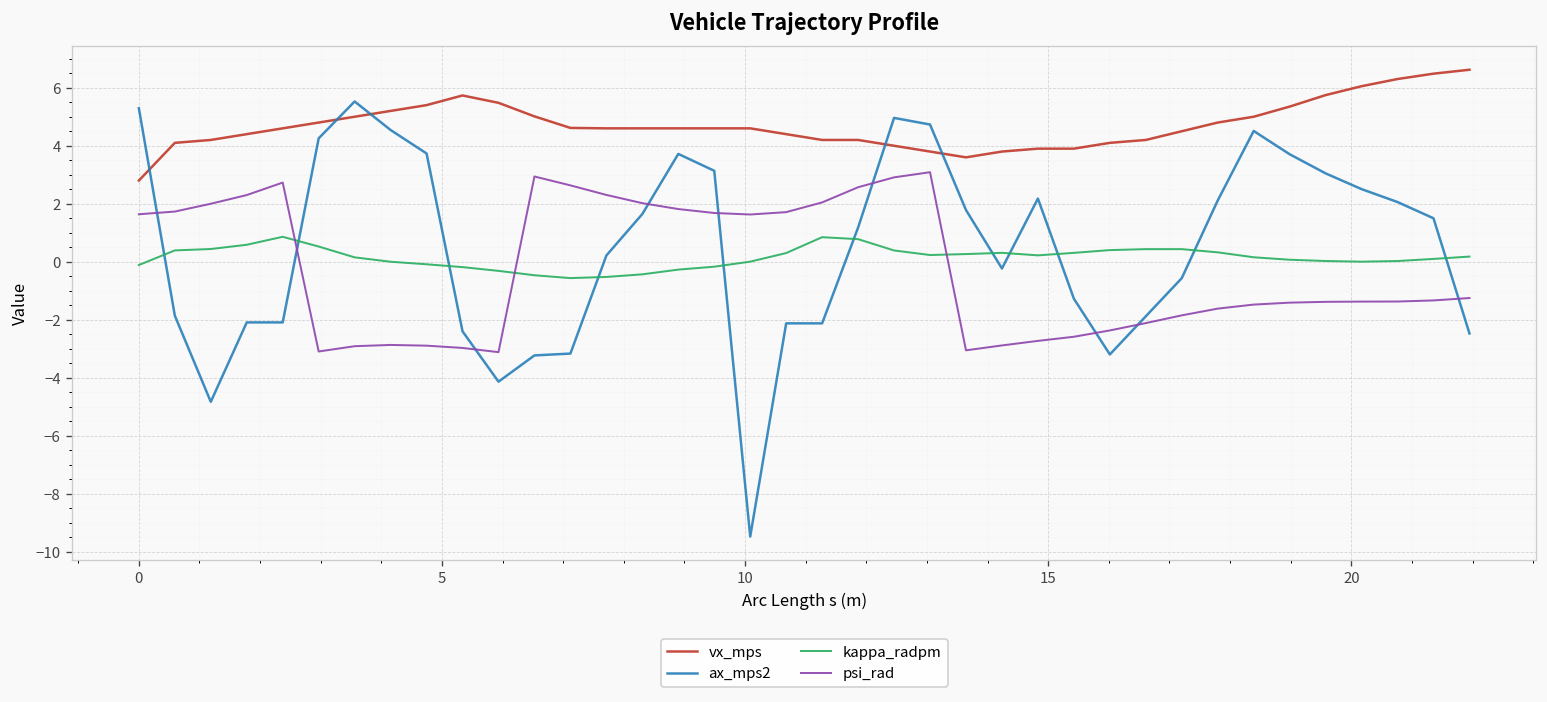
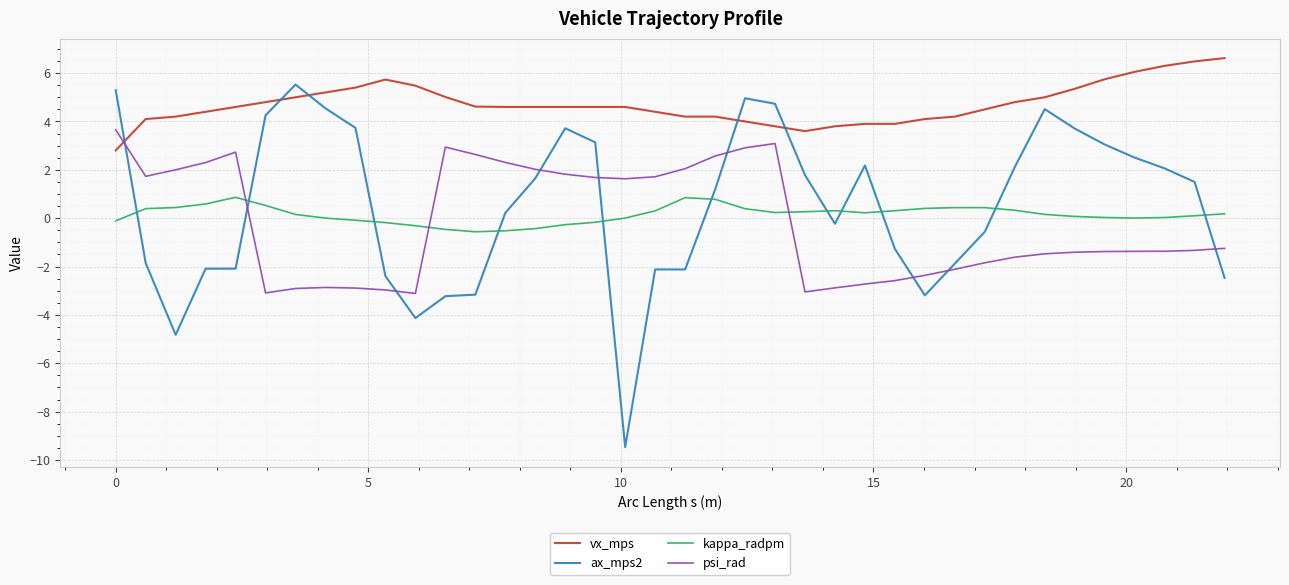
psi_rad, 0: 1.6 -> 3.7
